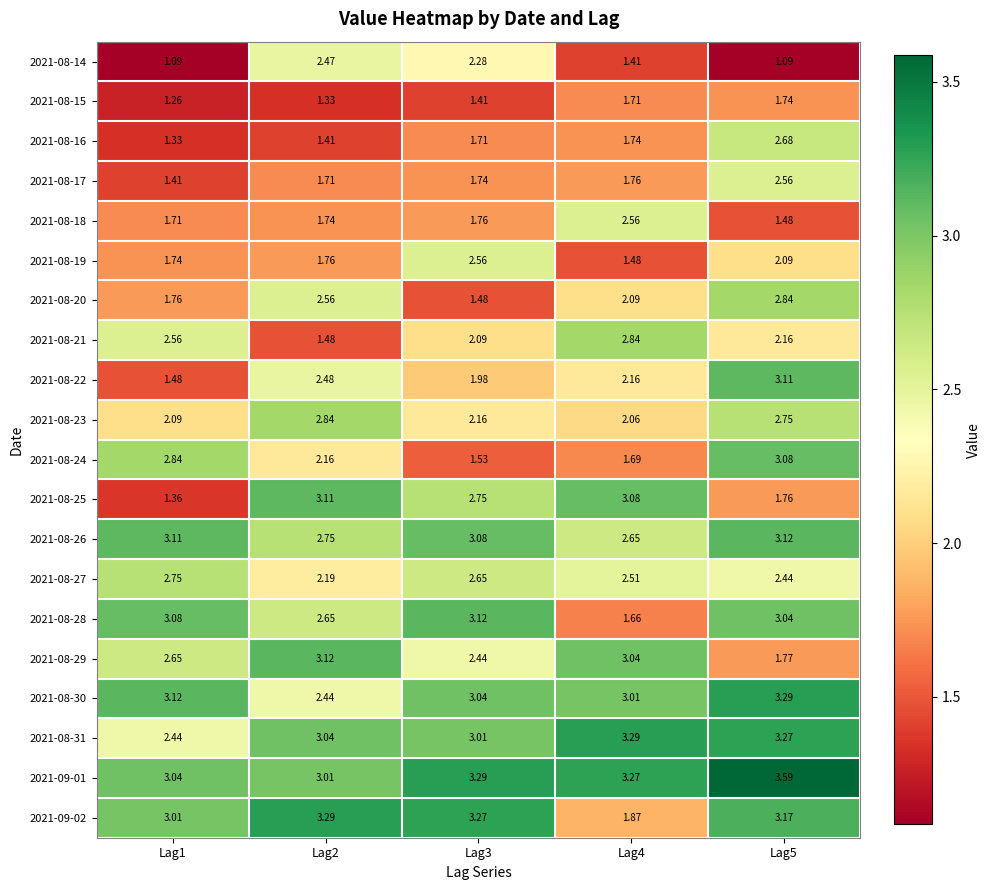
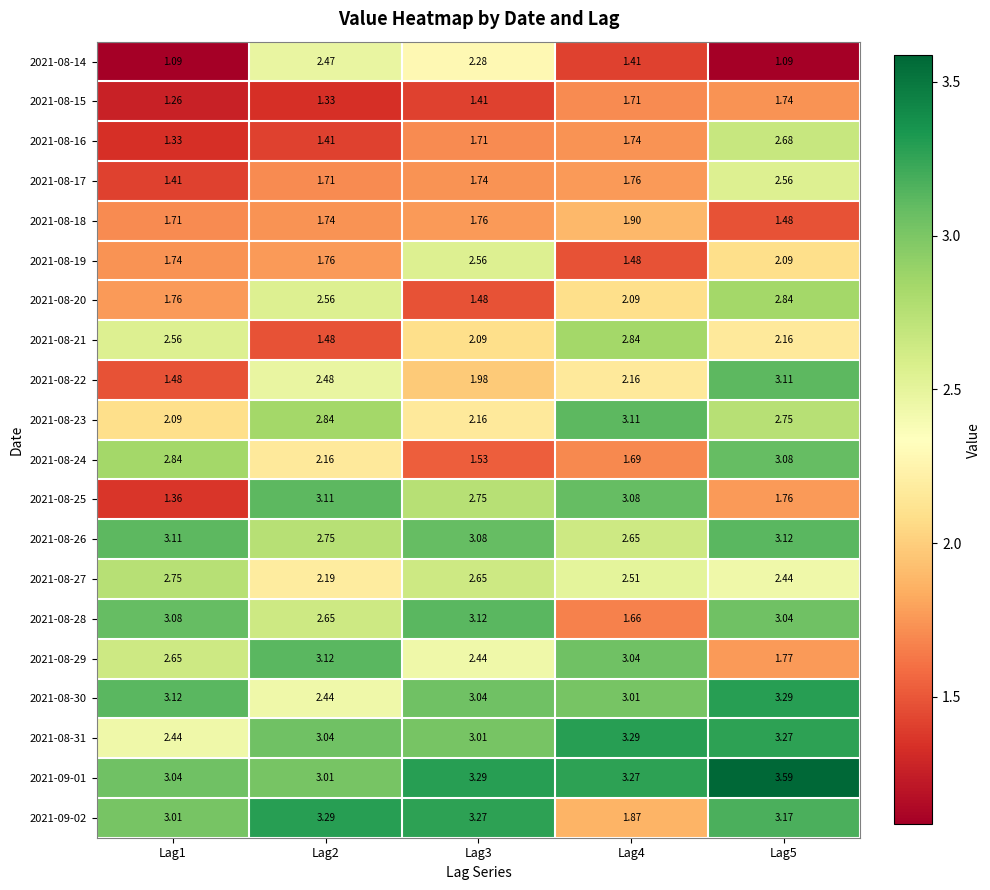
2021-08-18, Lag4: 2.56 -> 1.90
2021-08-23, Lag4: 2.06 -> 3.11
